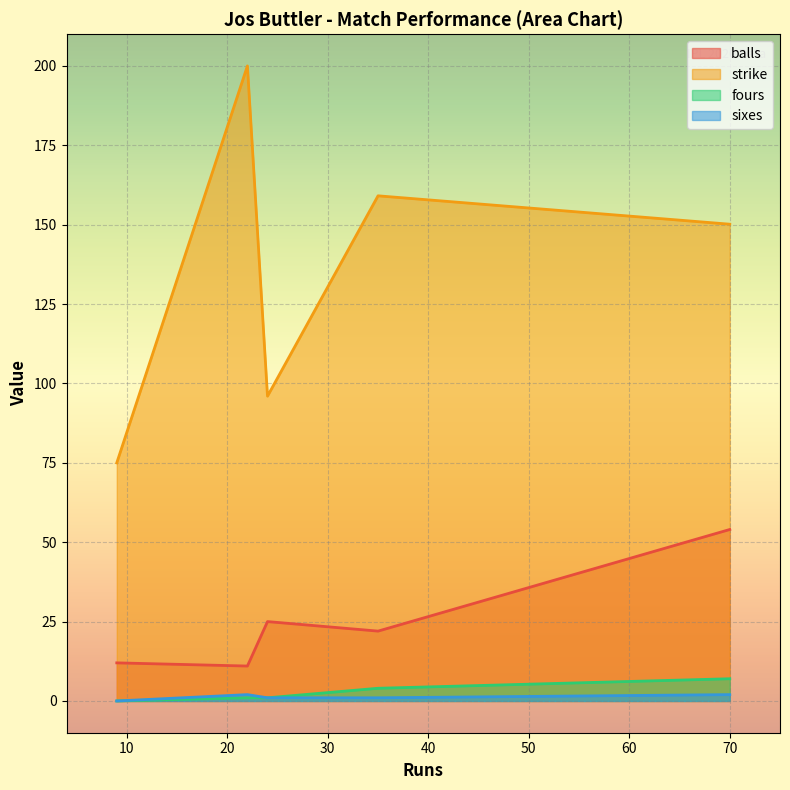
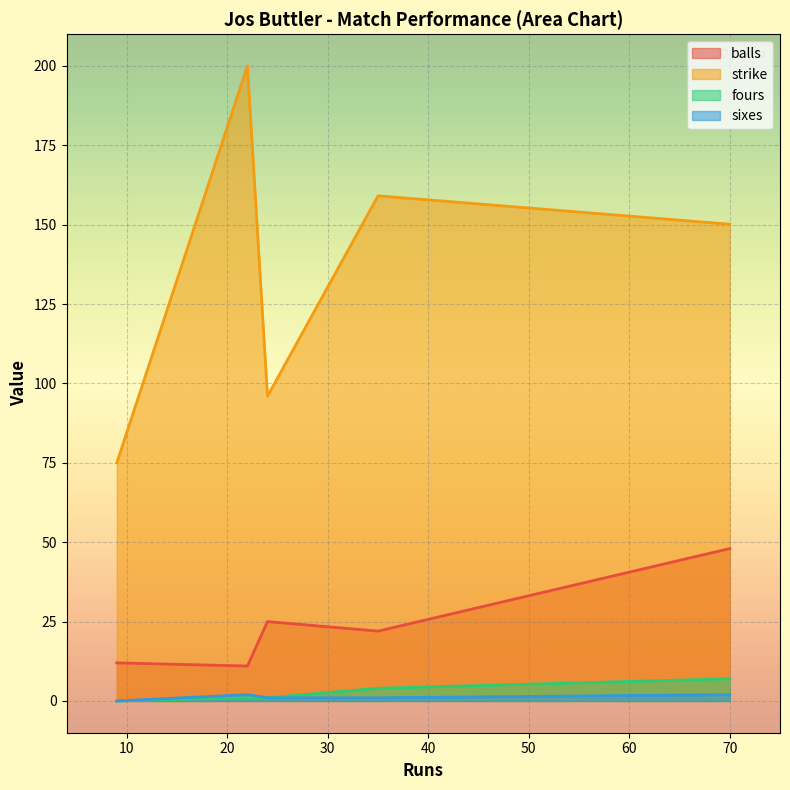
balls, 70: 54 -> 48
